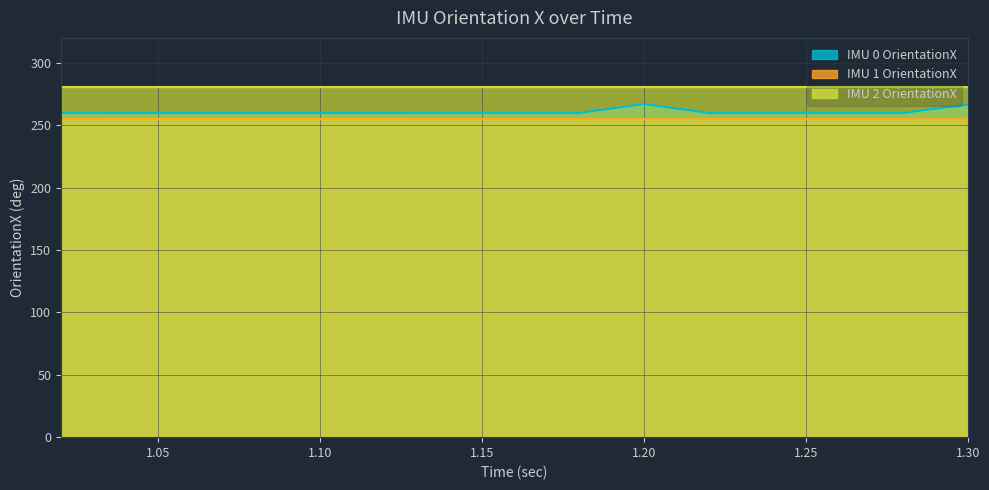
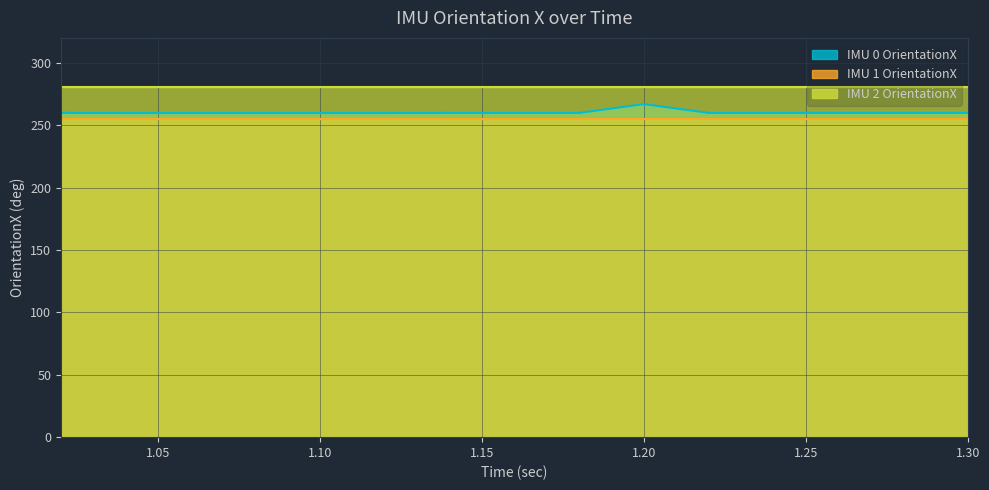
IMU 0 OrientationX, 1.30: 267 -> 260
